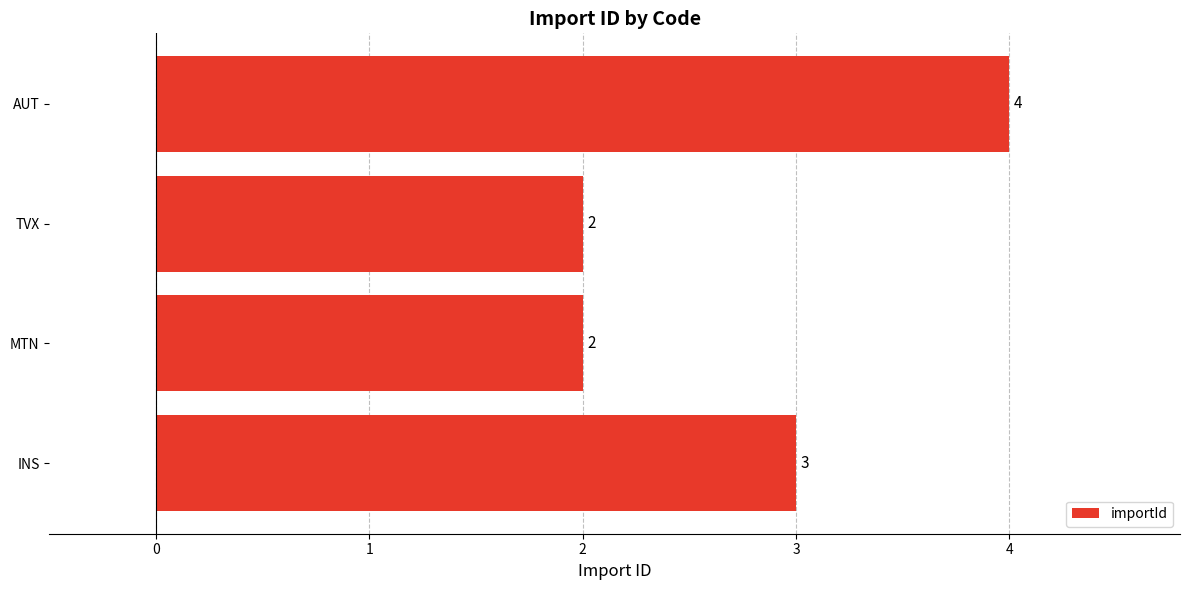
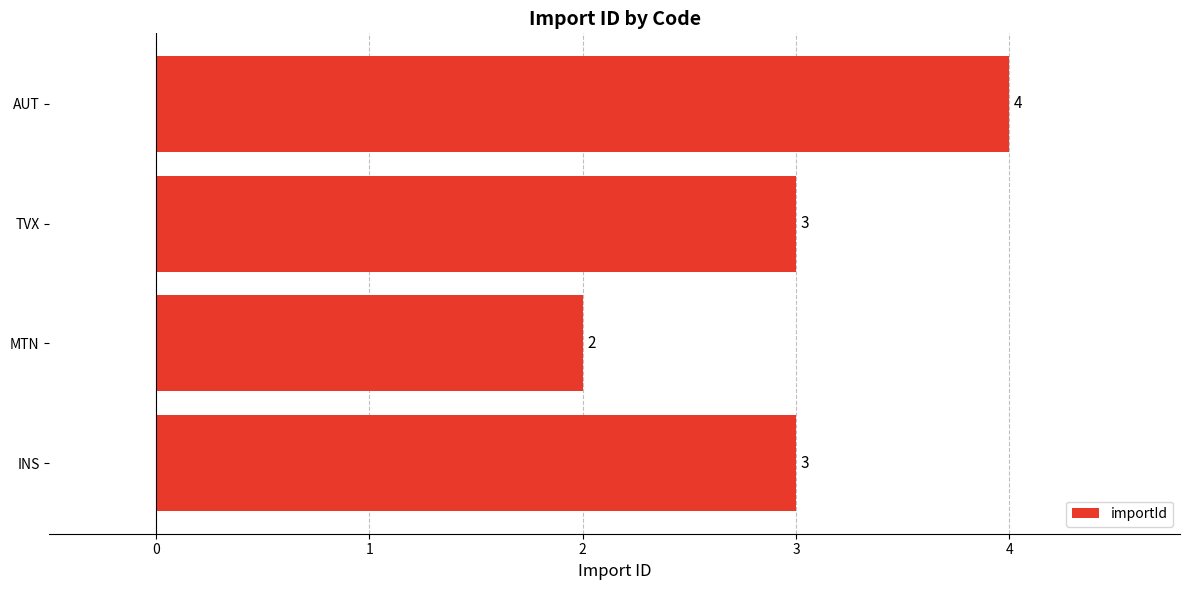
TVX: 2 -> 3
